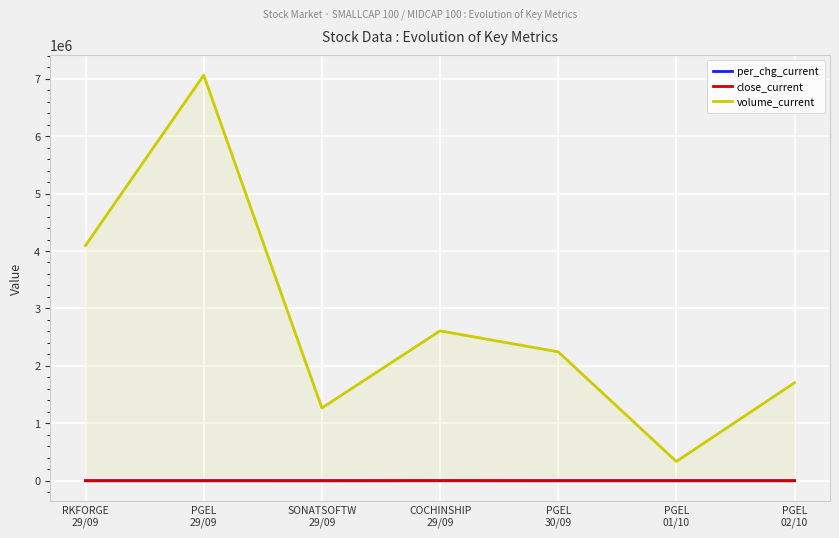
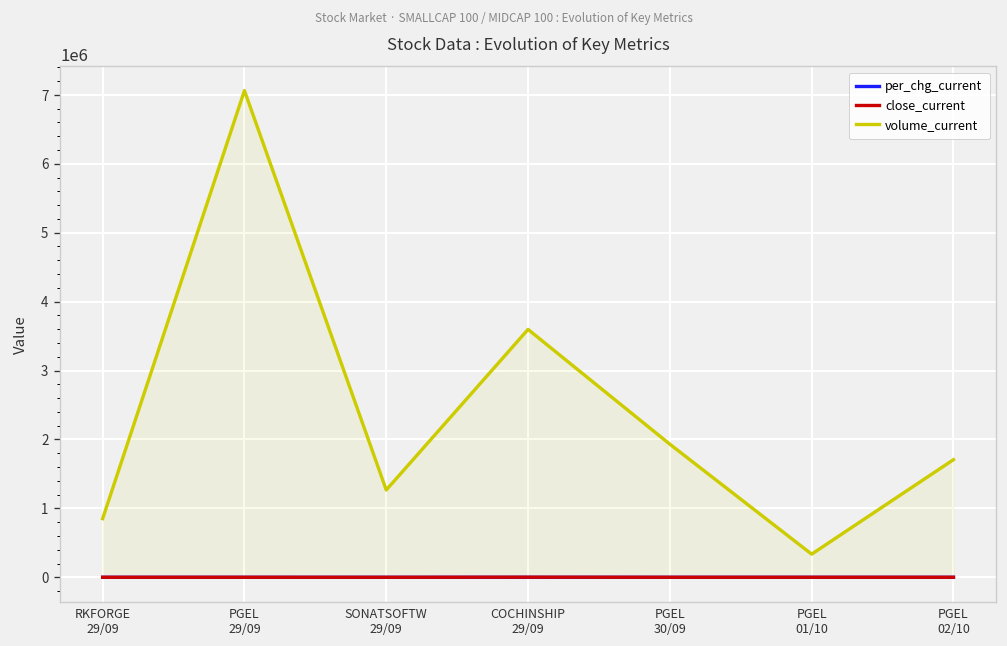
volume_current, RKFORGE 29/09: 4100000 -> 900000
volume_current, COCHINSHIP 29/09: 2600000 -> 3600000
volume_current, PGEL 30/09: 2200000 -> 1900000
